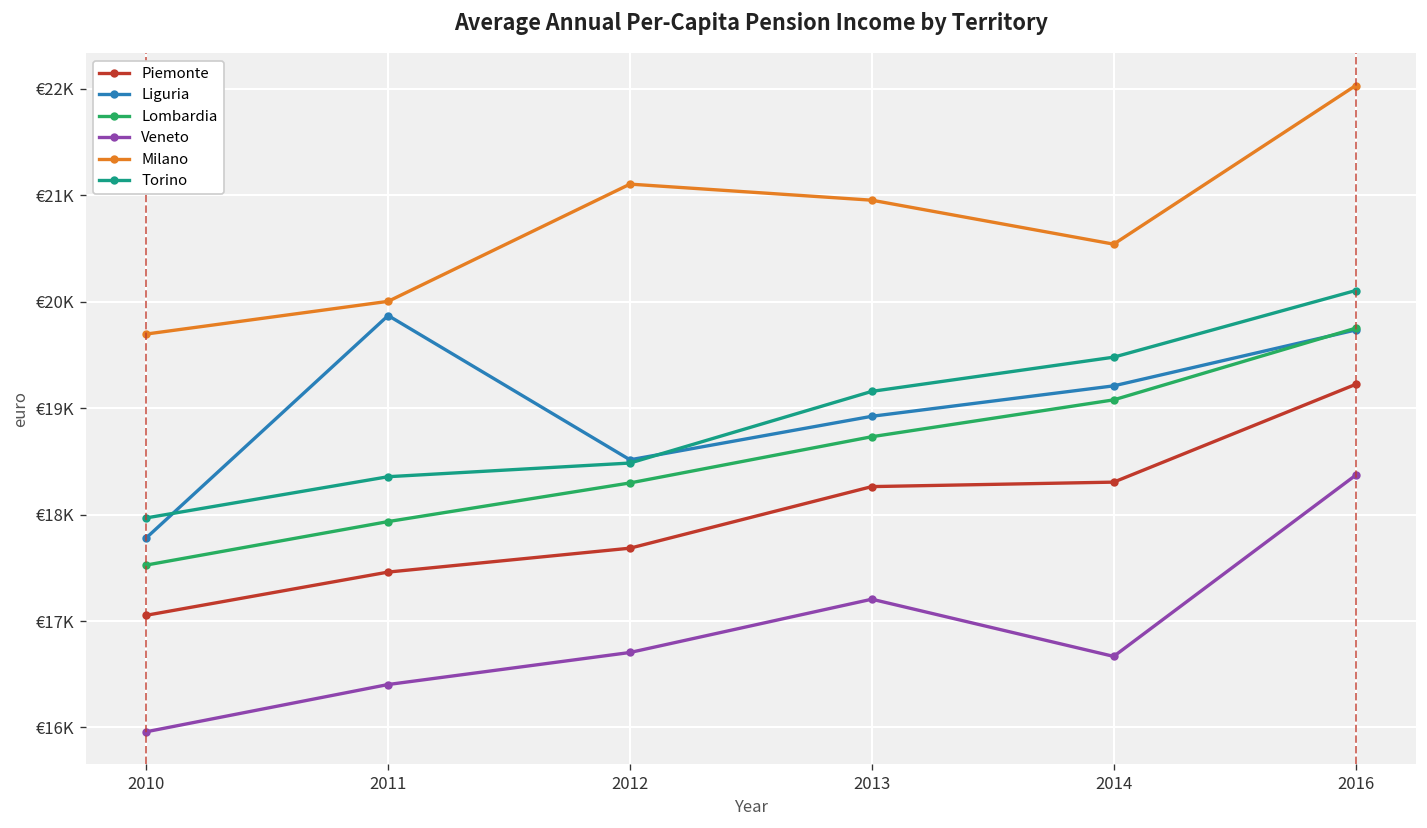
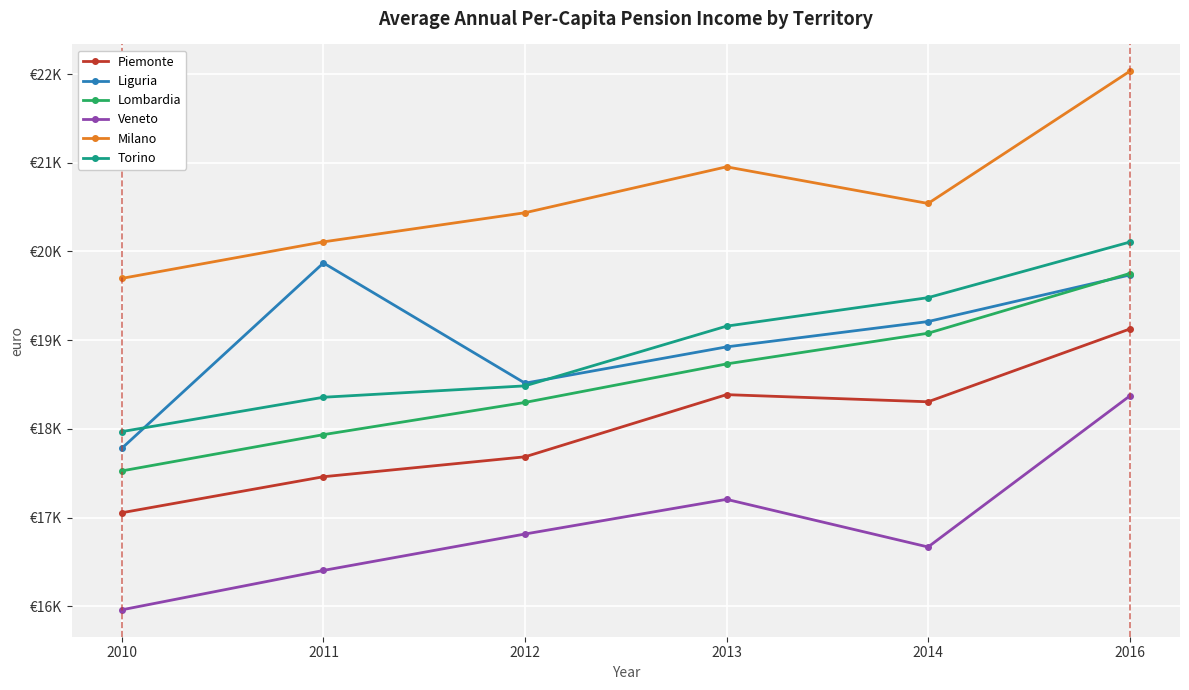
Milano, 2011: €20000 -> €20100
Veneto, 2012: €16700 -> €16800
Milano, 2012: €21100 -> €20400
Piemonte, 2013: €18300 -> €18400
Piemonte, 2016: €19200 -> €19100
